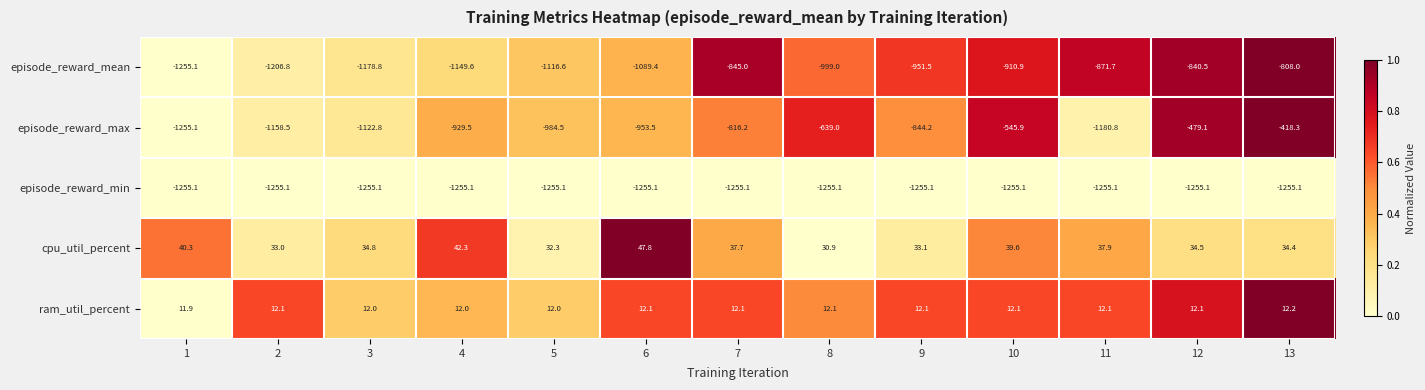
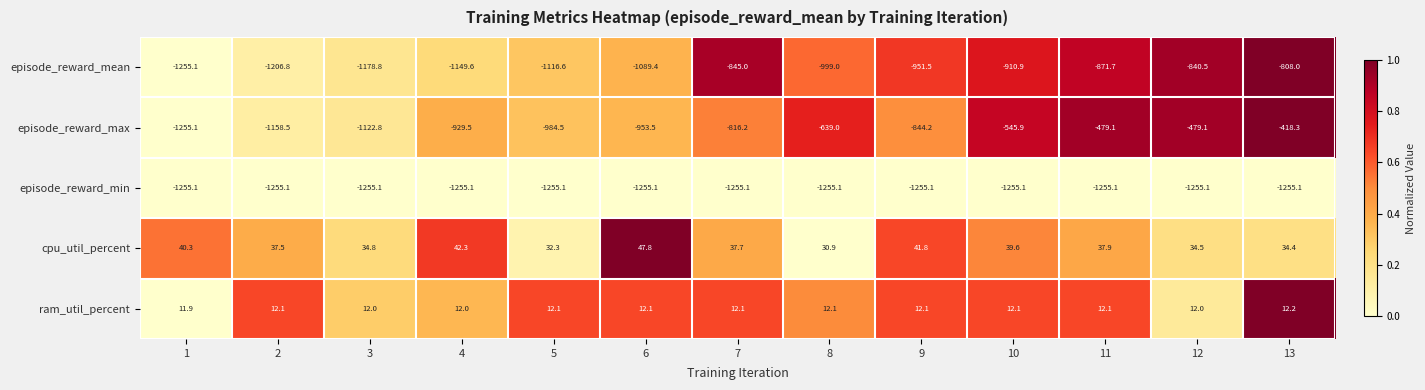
episode_reward_max, 11: -1180.8 -> -479.1
cpu_util_percent, 2: 33.0 -> 37.5
cpu_util_percent, 9: 33.1 -> 41.8
ram_util_percent, 5: 12.0 -> 12.1
ram_util_percent, 12: 12.1 -> 12.0
